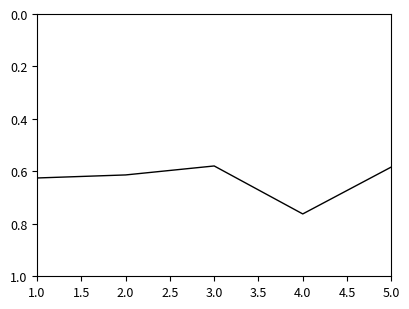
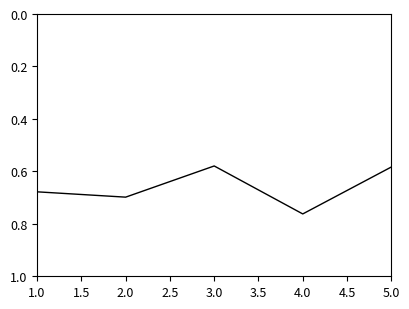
1.0: 0.63 -> 0.68
2.0: 0.61 -> 0.70
